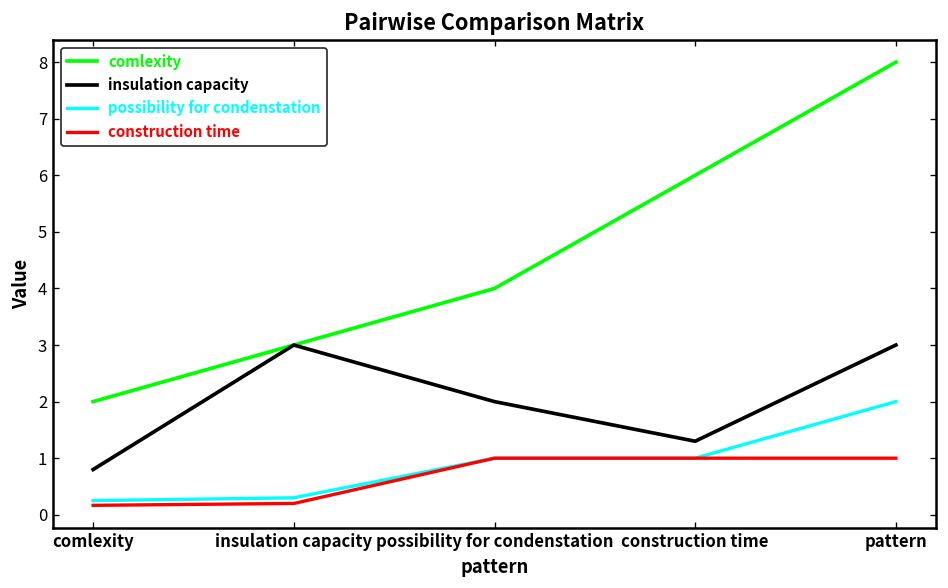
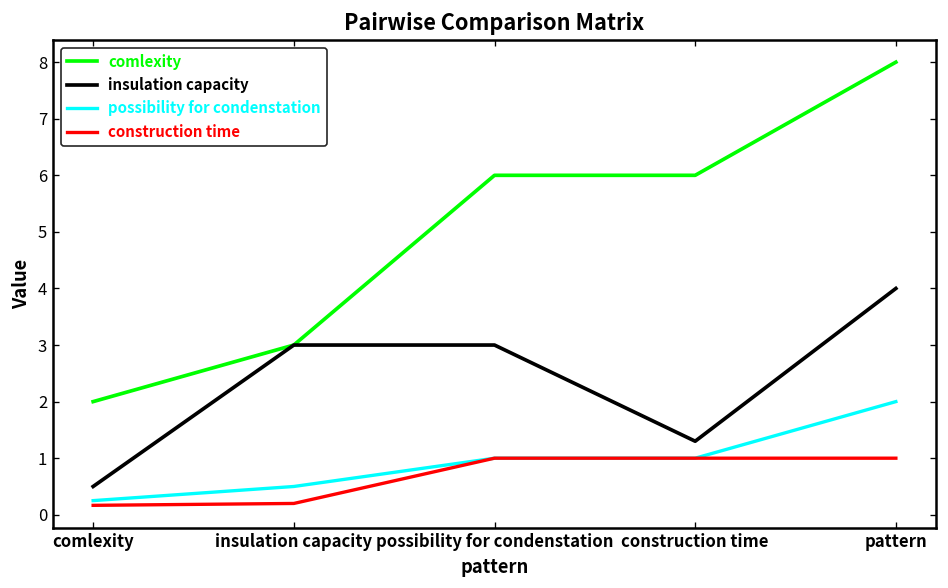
insulation capacity, comlexity: 0.8 -> 0.5
possibility for condenstation, insulation capacity: 0.3 -> 0.5
comlexity, possibility for condenstation: 4 -> 6
insulation capacity, possibility for condenstation: 2 -> 3
insulation capacity, pattern: 3 -> 4
